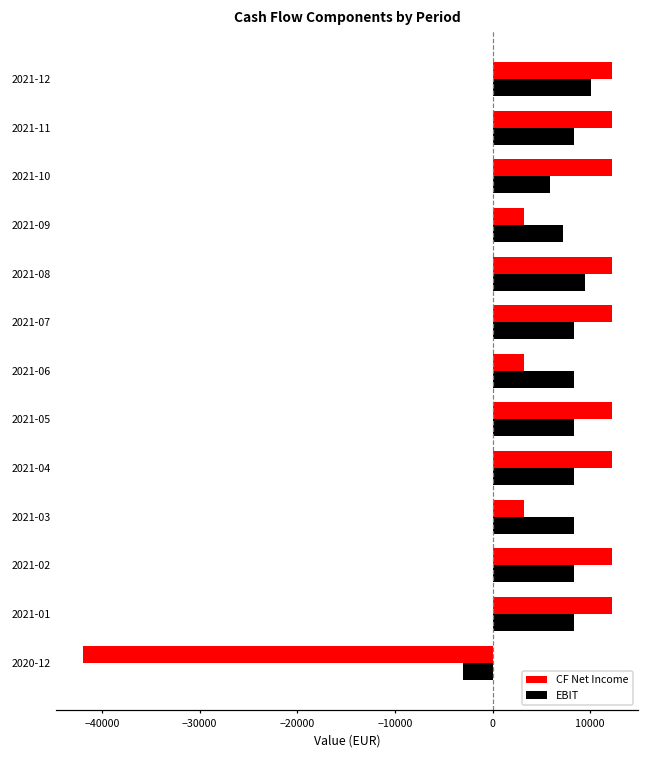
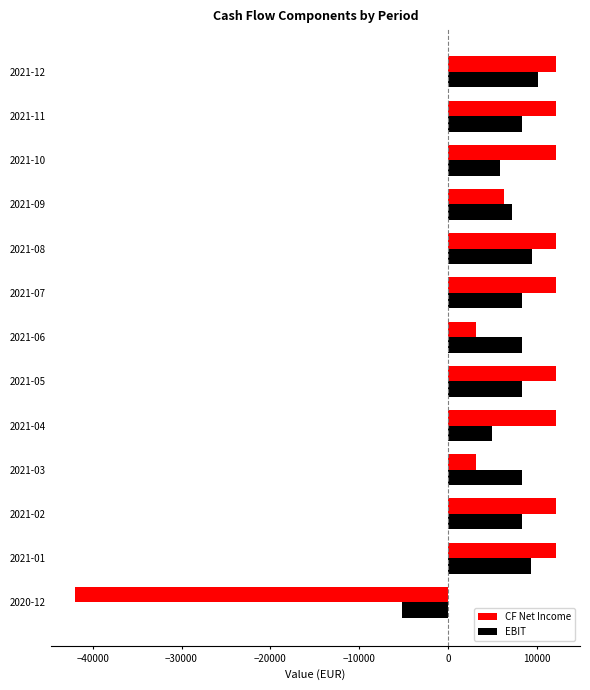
CF Net Income, 2021-09: 3000 -> 6000
EBIT, 2021-04: 8000 -> 5000
EBIT, 2021-01: 8000 -> 9000
EBIT, 2020-12: -3000 -> -5000
